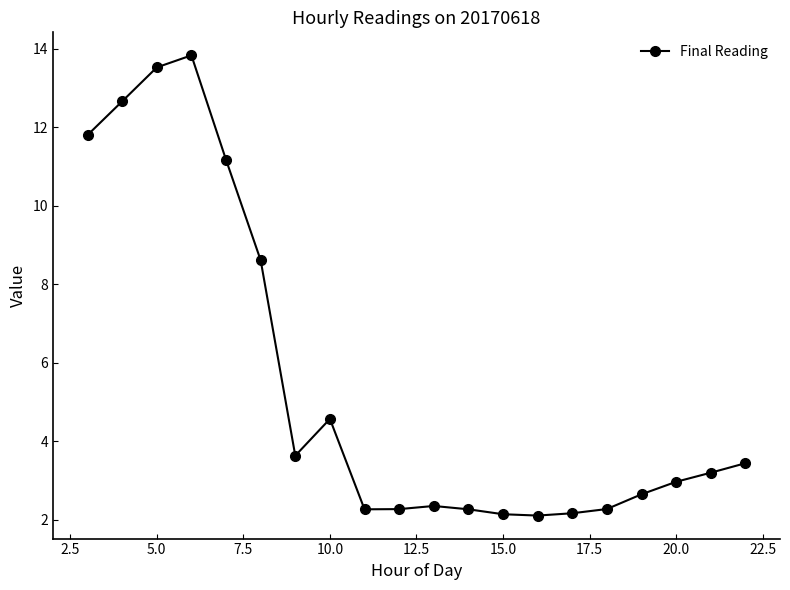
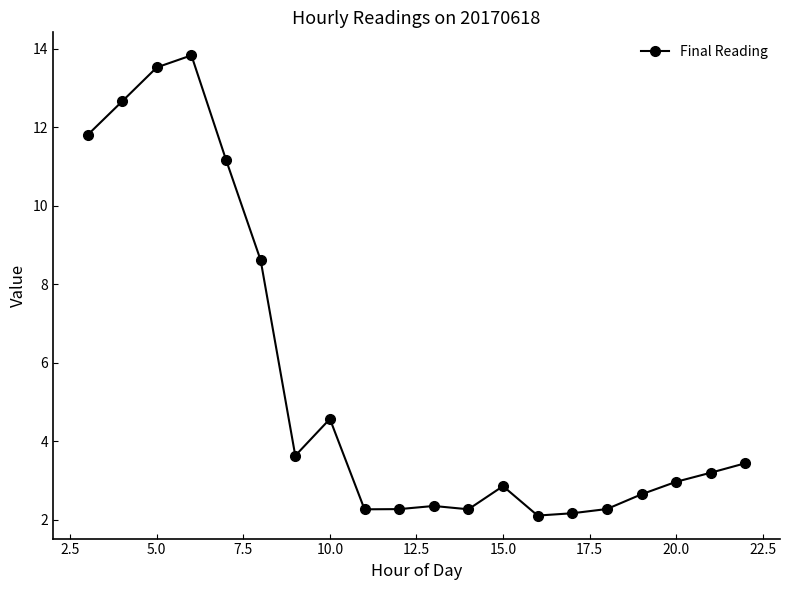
15.0: 2.1 -> 2.9
